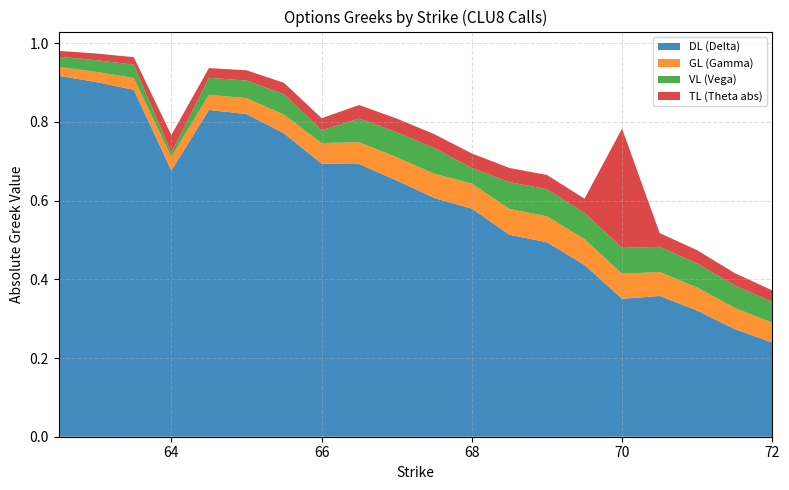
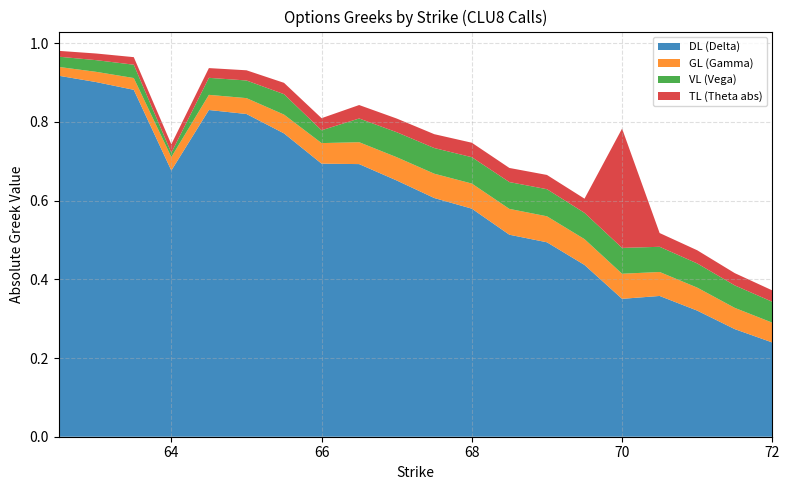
TL (Theta abs), 64: 0.05 -> 0.02
VL (Vega), 68: 0.04 -> 0.07
